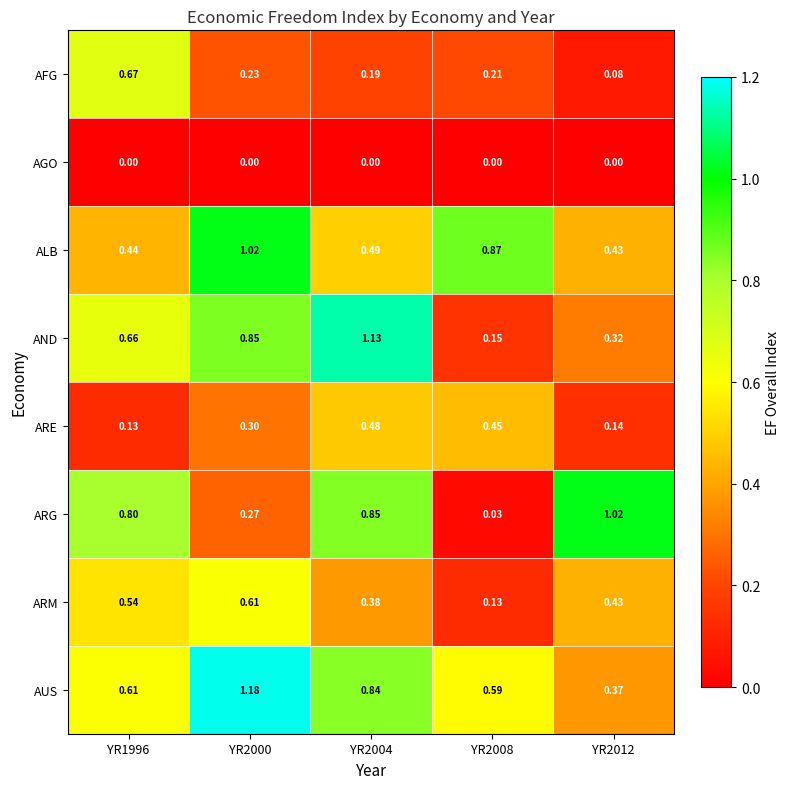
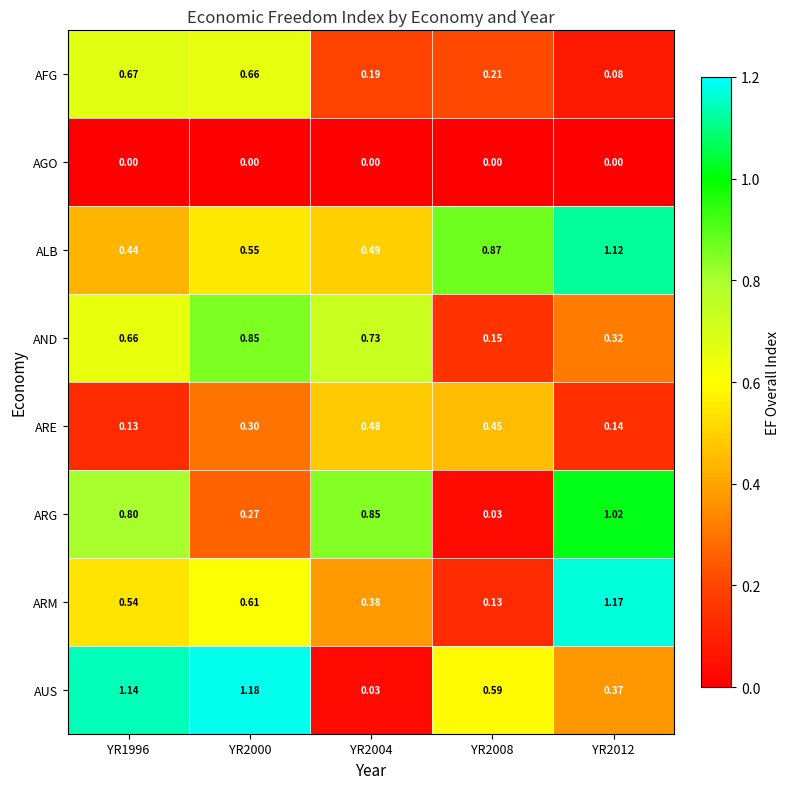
AFG, YR2000: 0.23 -> 0.66
ALB, YR2000: 1.02 -> 0.55
ALB, YR2012: 0.43 -> 1.12
AND, YR2004: 1.13 -> 0.73
ARM, YR2012: 0.43 -> 1.17
AUS, YR1996: 0.61 -> 1.14
AUS, YR2004: 0.84 -> 0.03
